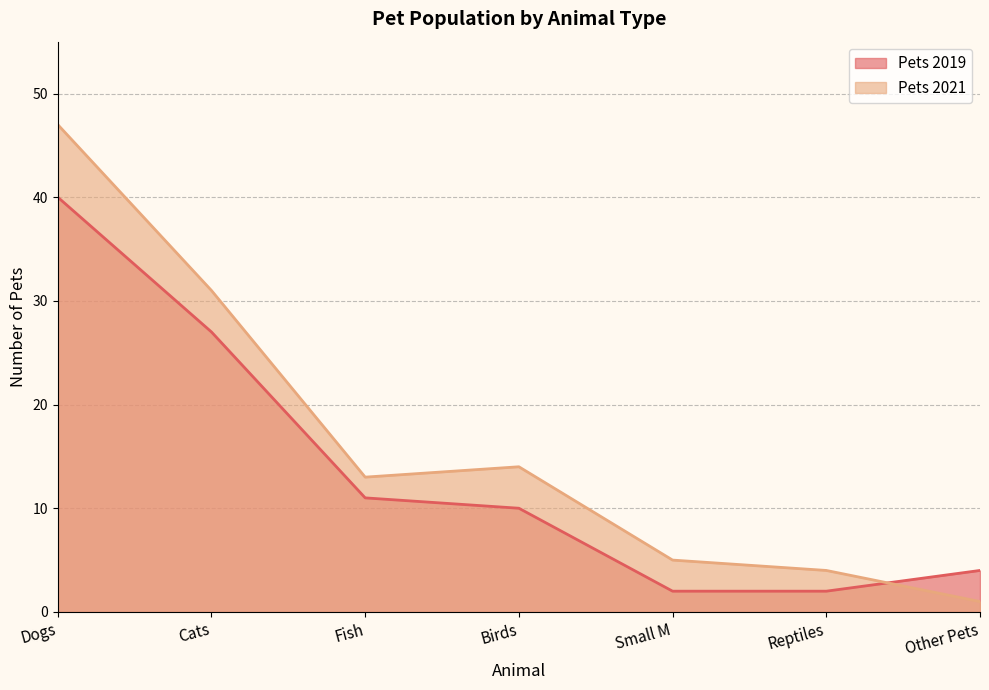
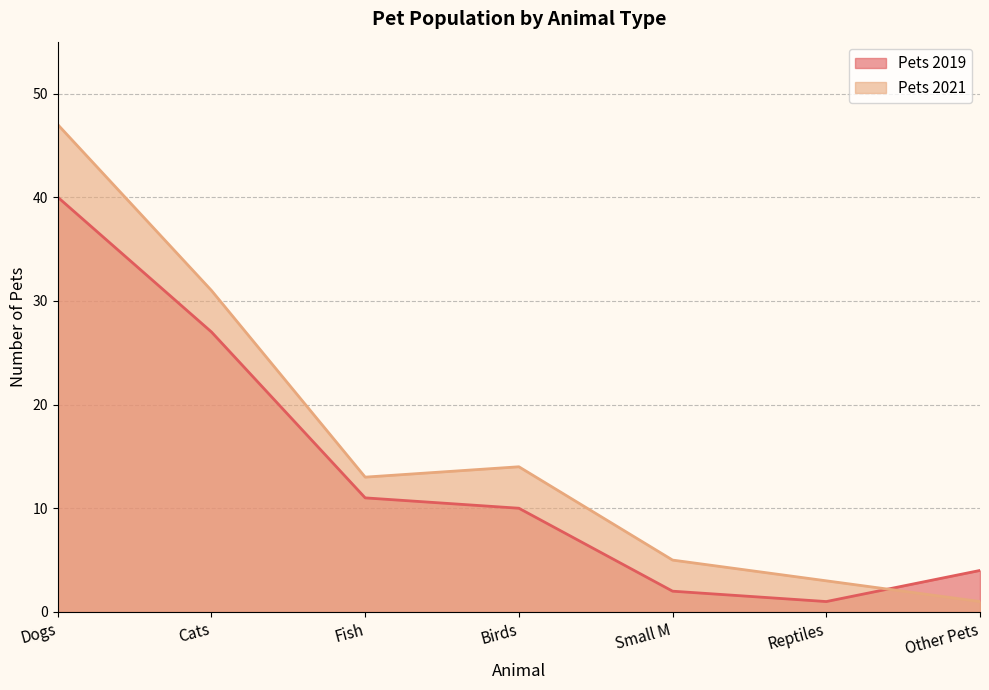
Pets 2019, Reptiles: 2 -> 1
Pets 2021, Reptiles: 4 -> 3
